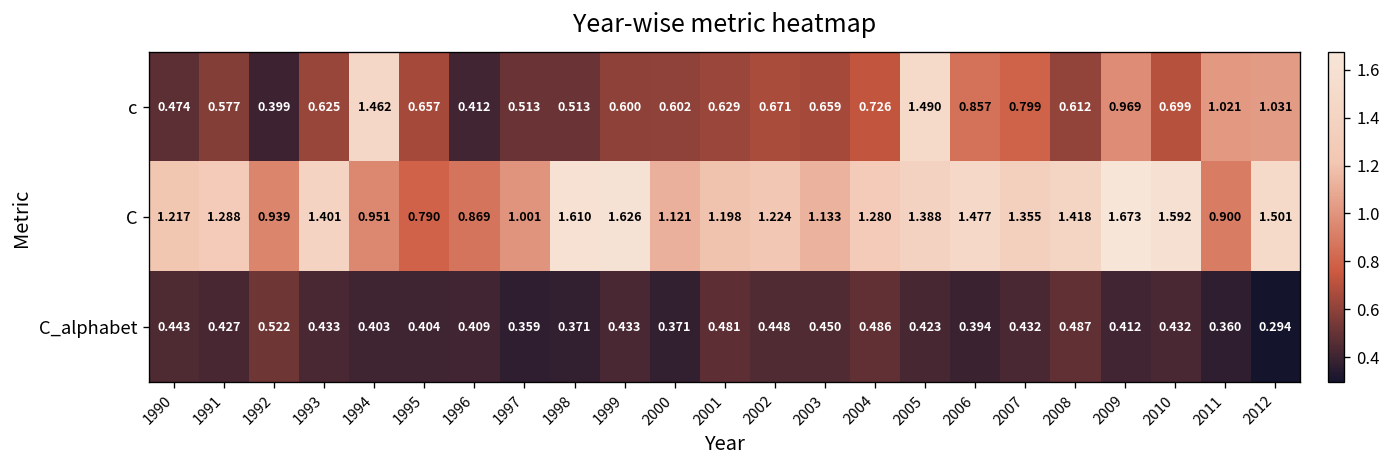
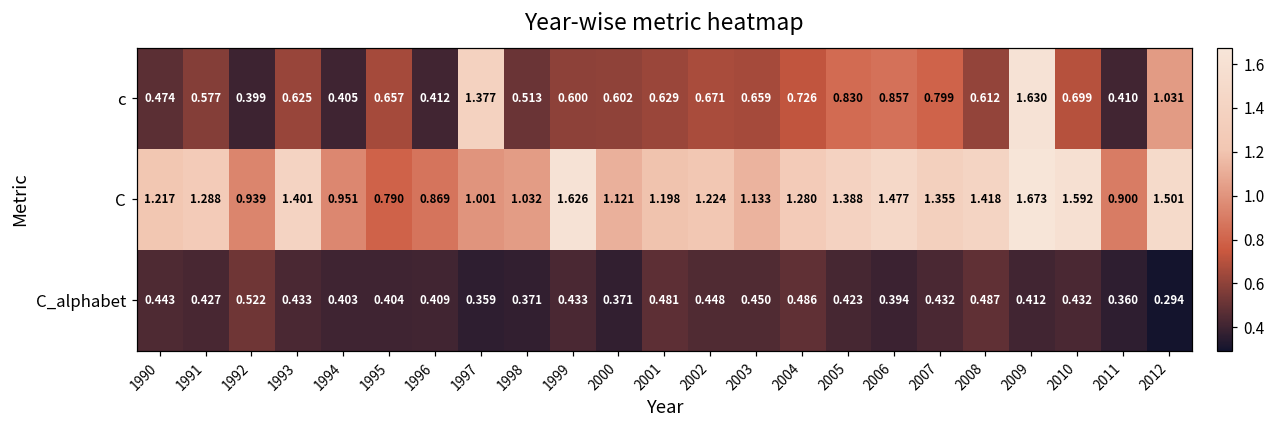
c, 1994: 1.462 -> 0.405
c, 1997: 0.513 -> 1.377
c, 2005: 1.490 -> 0.830
c, 2009: 0.969 -> 1.630
c, 2011: 1.021 -> 0.410
C, 1998: 1.610 -> 1.032
